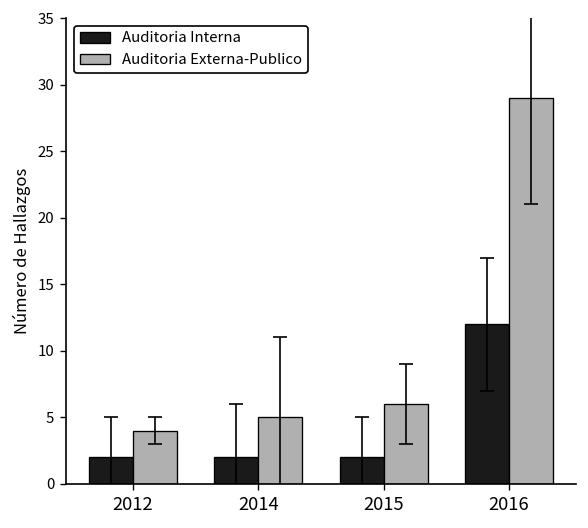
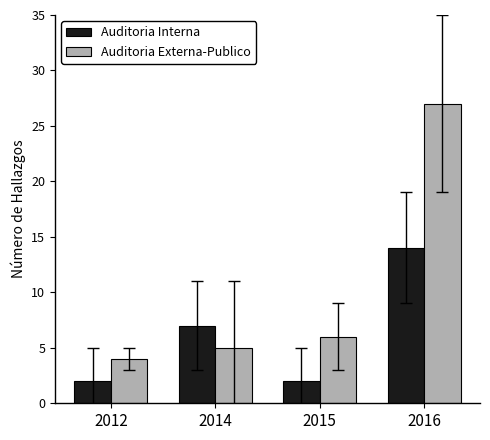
Auditoria Interna, 2014: 2 -> 7
Auditoria Interna, 2016: 12 -> 14
Auditoria Externa-Publico, 2016: 29 -> 27
